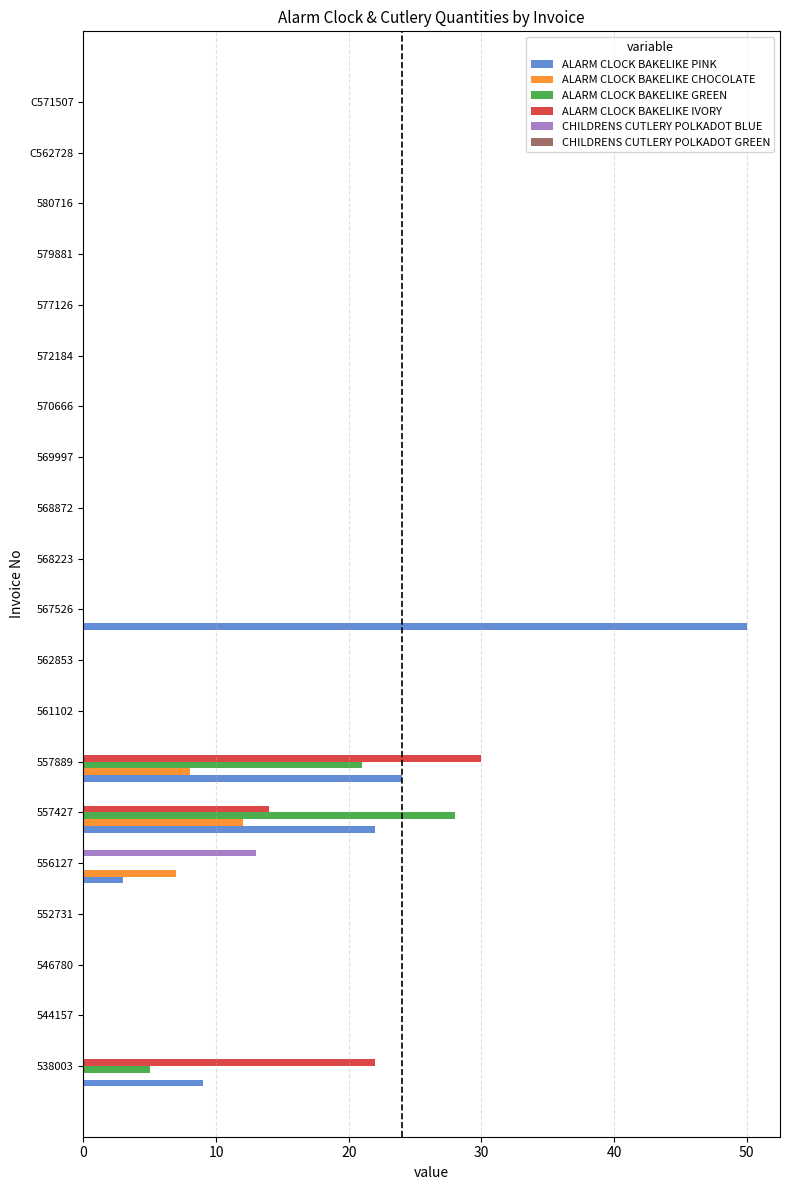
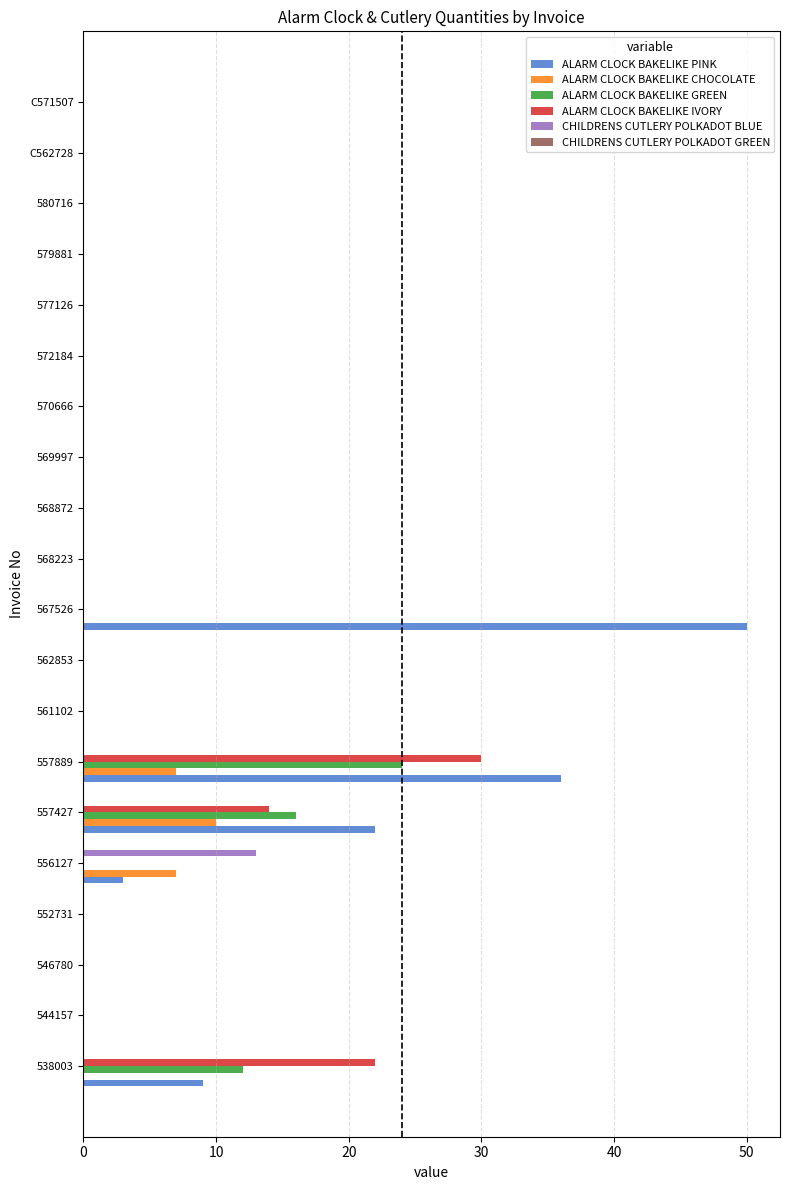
ALARM CLOCK BAKELIKE GREEN, 557889: 21 -> 24
ALARM CLOCK BAKELIKE CHOCOLATE, 557889: 8 -> 7
ALARM CLOCK BAKELIKE PINK, 557889: 24 -> 36
ALARM CLOCK BAKELIKE GREEN, 557427: 28 -> 16
ALARM CLOCK BAKELIKE CHOCOLATE, 557427: 12 -> 10
ALARM CLOCK BAKELIKE GREEN, 538003: 5 -> 12
